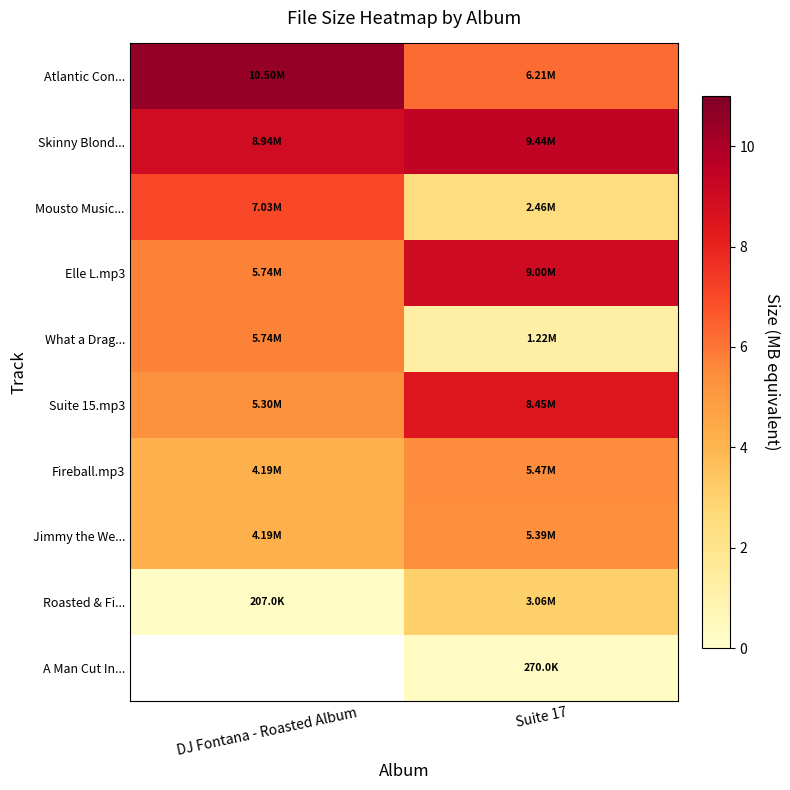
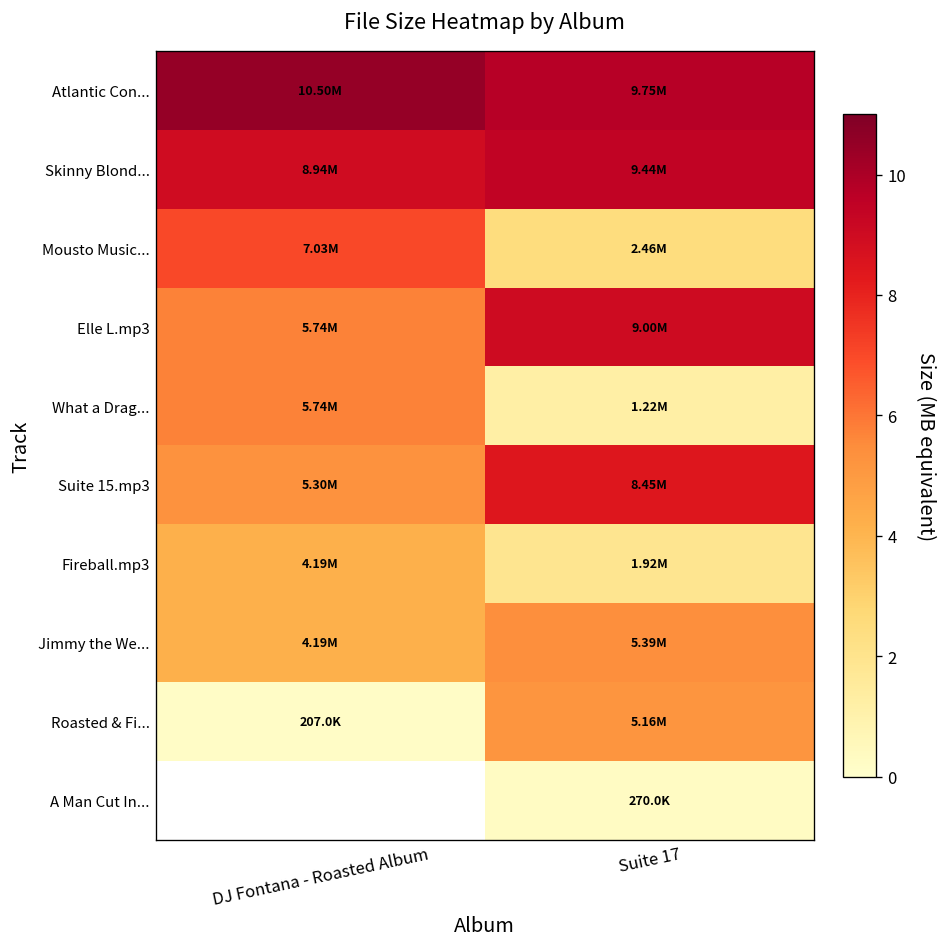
Atlantic Con..., Suite 17: 6.21M -> 9.75M
Fireball.mp3, Suite 17: 5.47M -> 1.92M
Roasted & Fi..., Suite 17: 3.06M -> 5.16M
